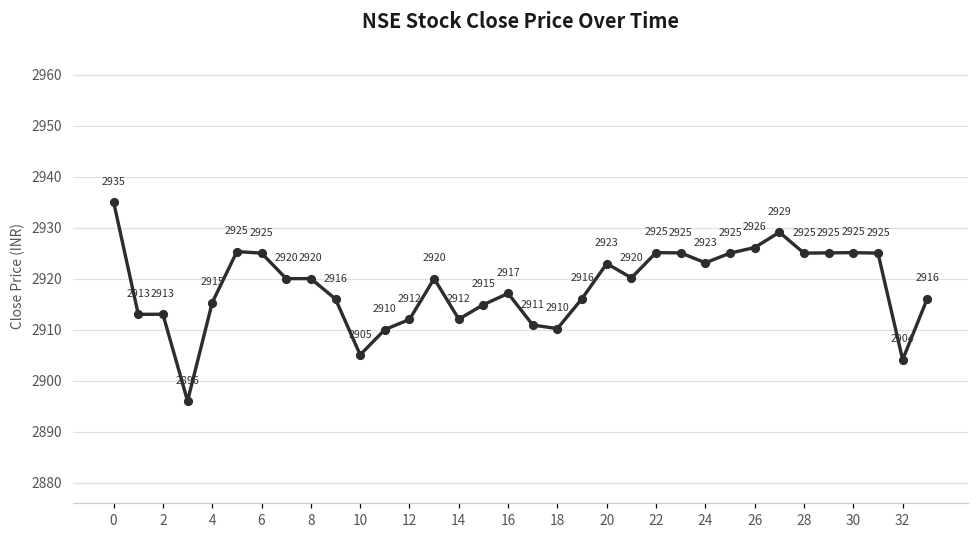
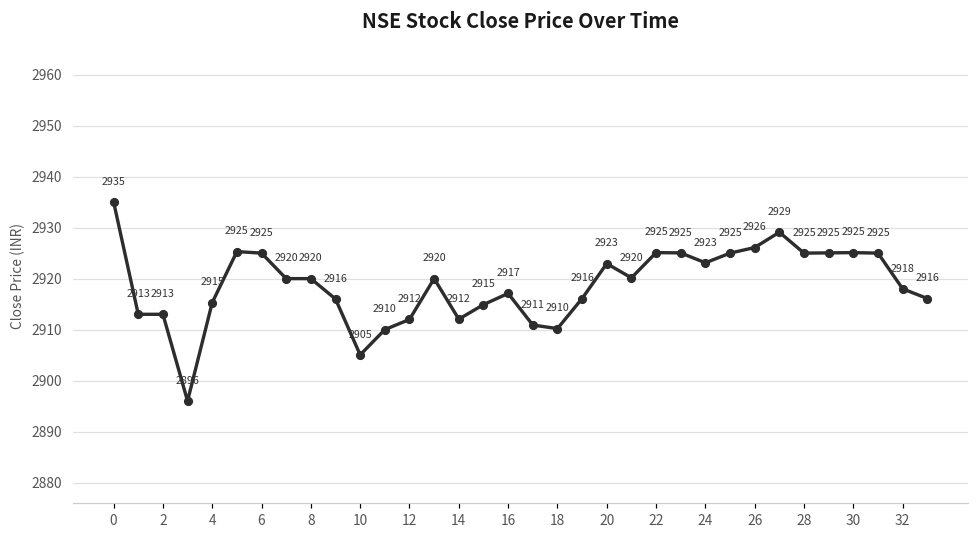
32: 2904 -> 2918
